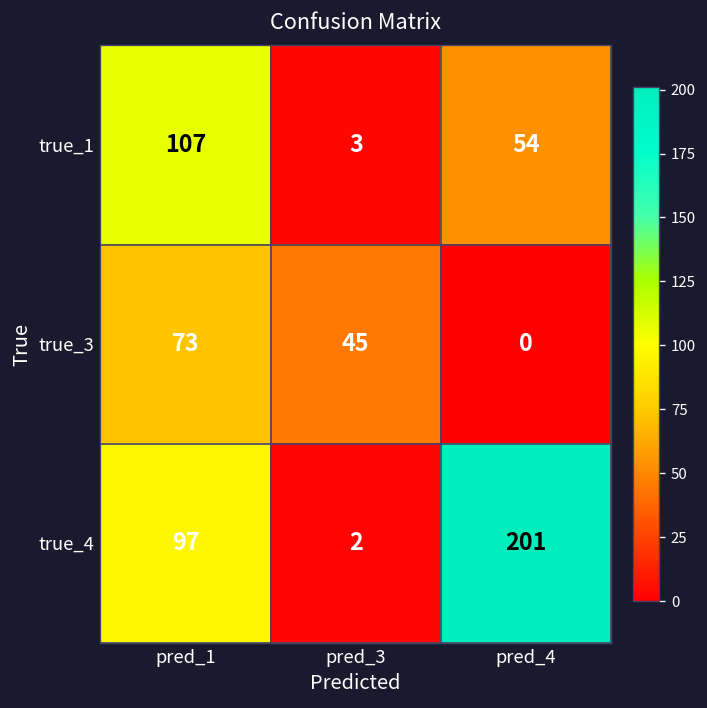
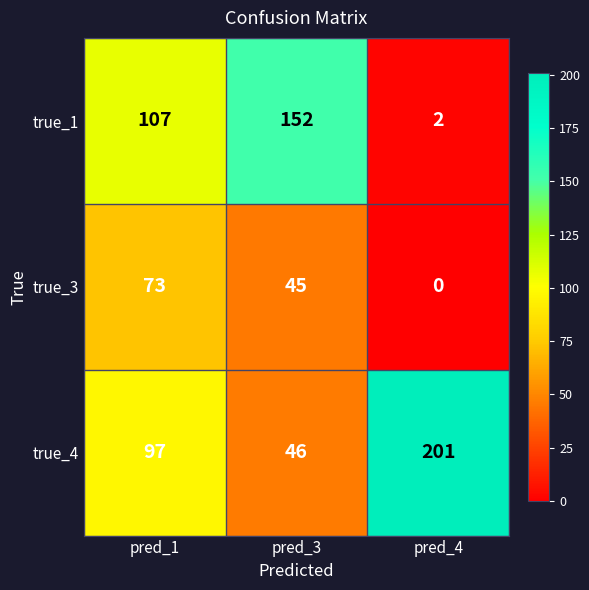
true_1, pred_3: 3 -> 152
true_1, pred_4: 54 -> 2
true_4, pred_3: 2 -> 46
